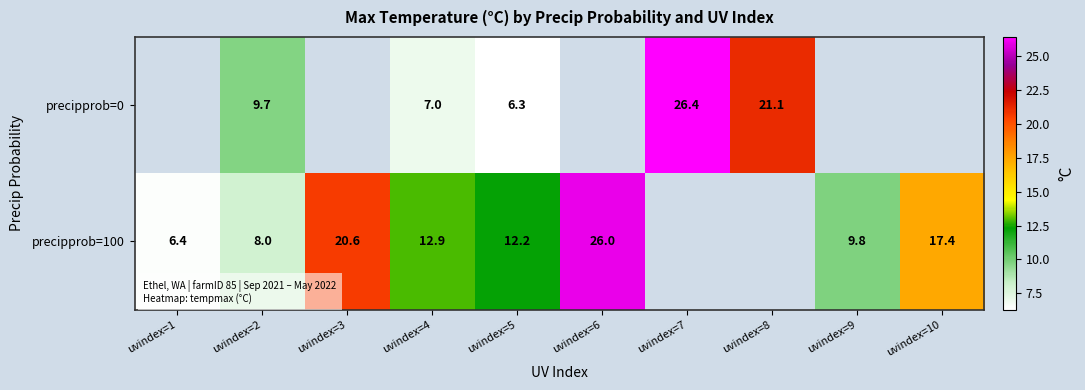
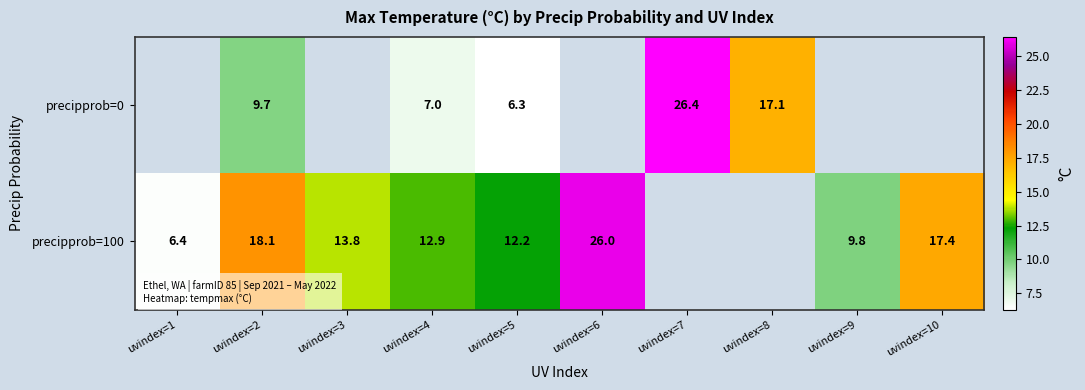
precipprob=0, uvindex=8: 21.1 -> 17.1
precipprob=100, uvindex=2: 8.0 -> 18.1
precipprob=100, uvindex=3: 20.6 -> 13.8
